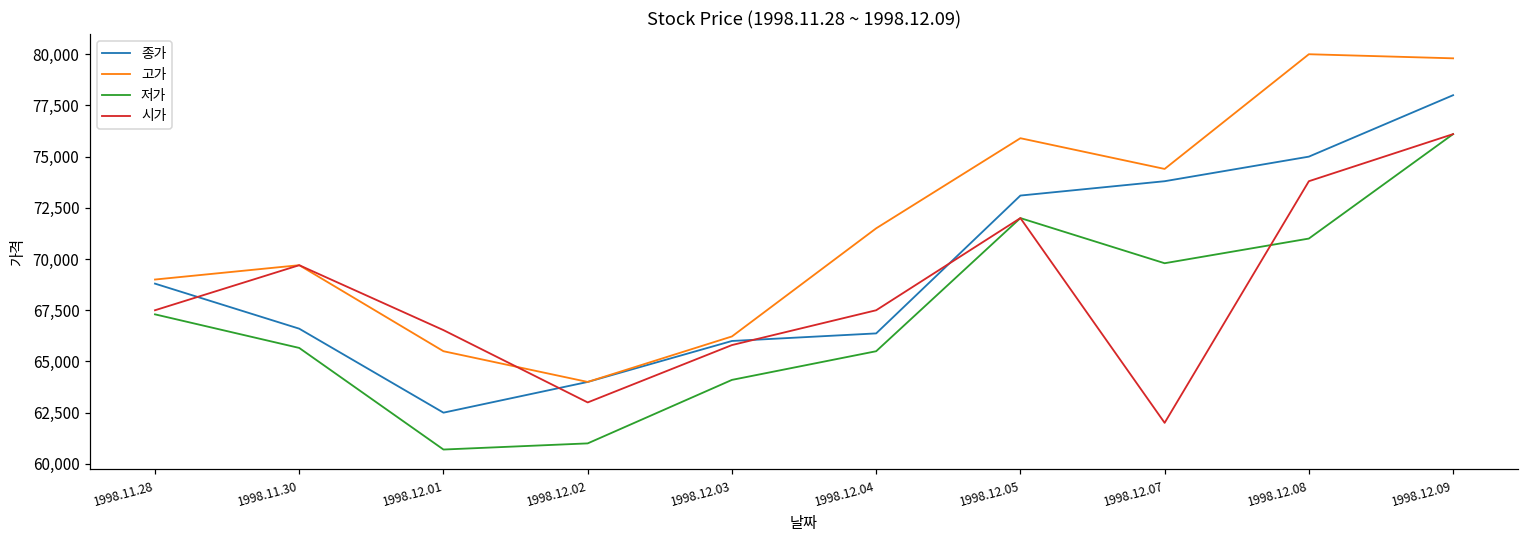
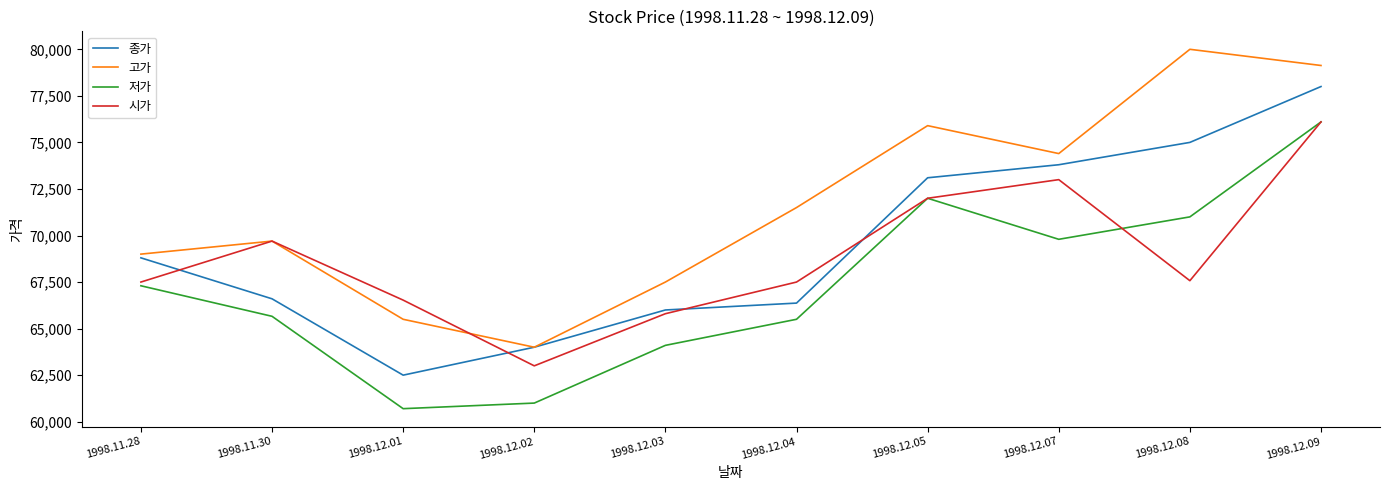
고가, 1998.12.03: 66,200 -> 67,500
시가, 1998.12.07: 62,000 -> 73,000
시가, 1998.12.08: 73,800 -> 67,600
고가, 1998.12.09: 79,800 -> 79,100
